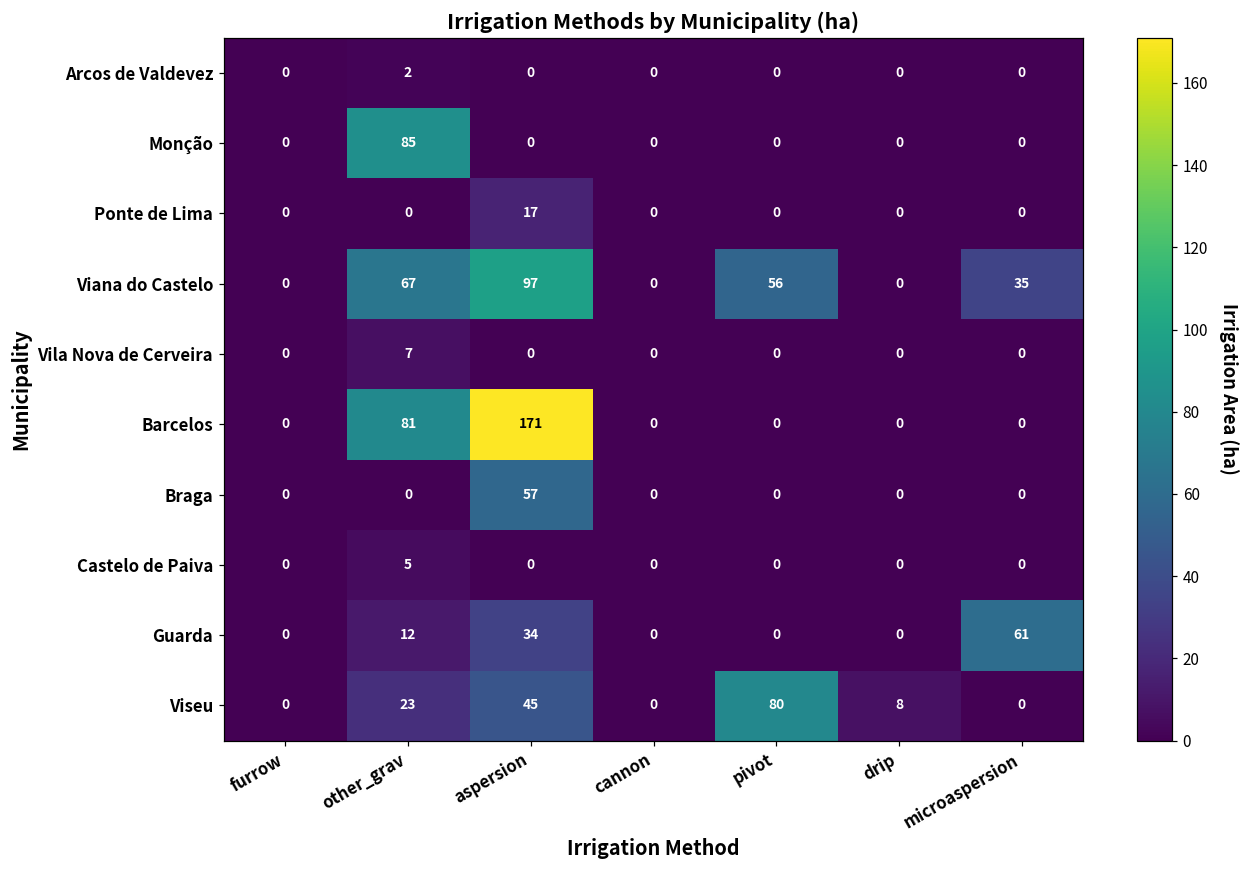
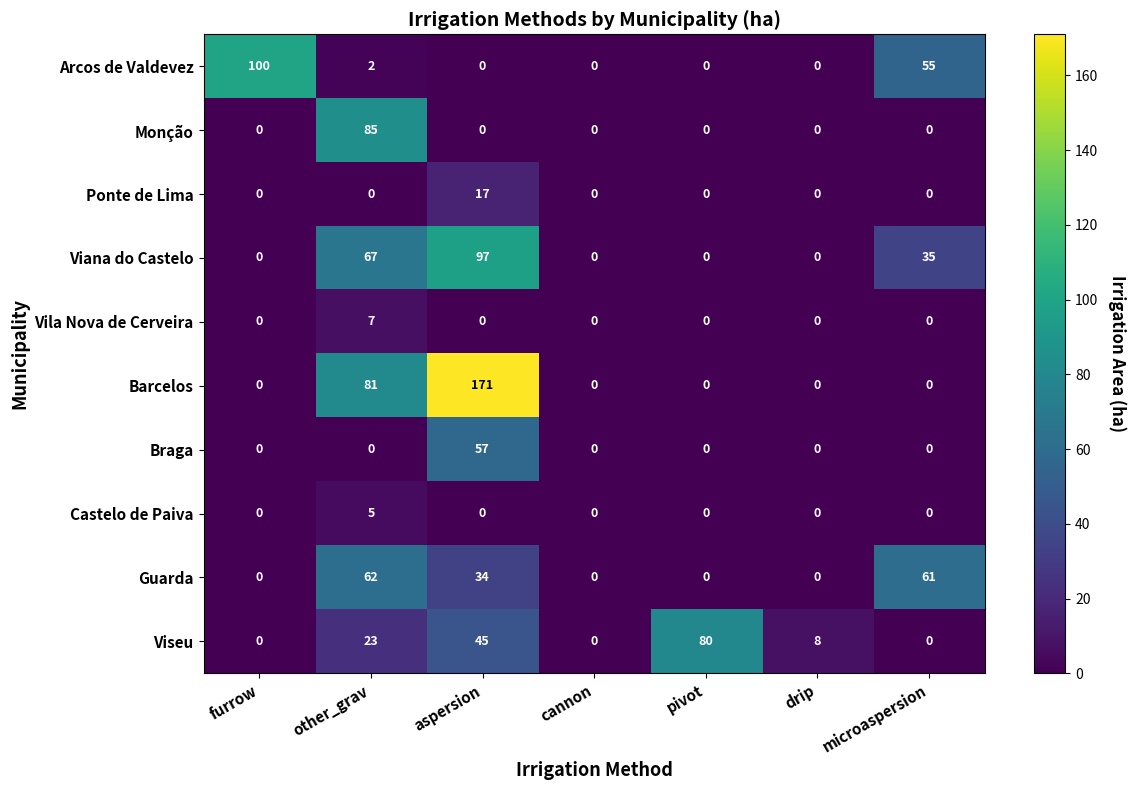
Arcos de Valdevez, furrow: 0 -> 100
Arcos de Valdevez, microaspersion: 0 -> 55
Viana do Castelo, pivot: 56 -> 0
Guarda, other_grav: 12 -> 62
